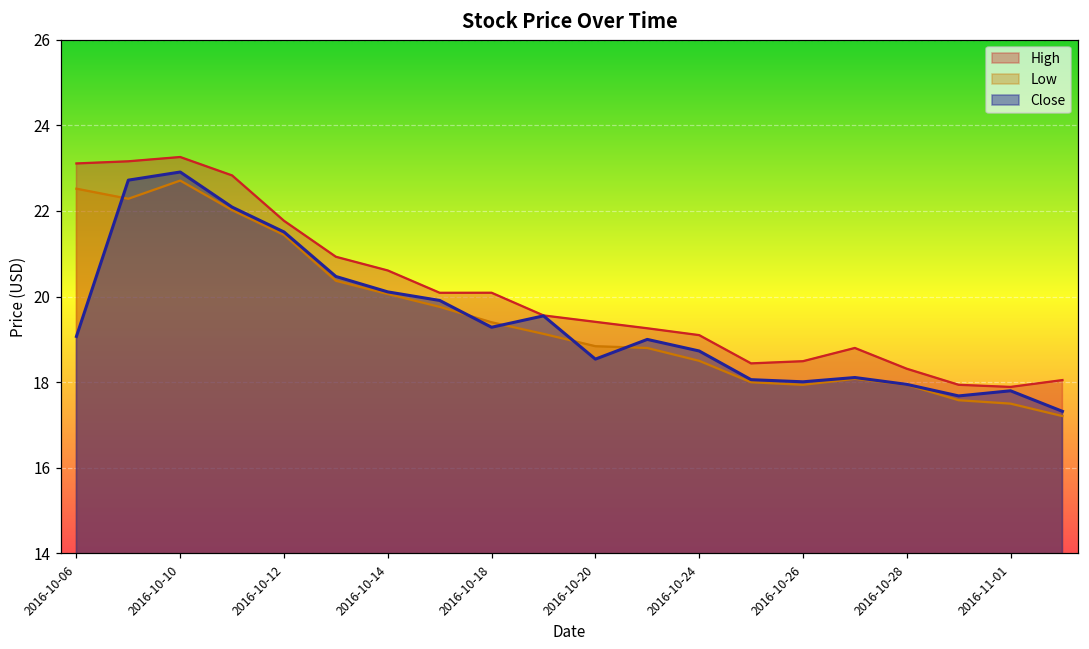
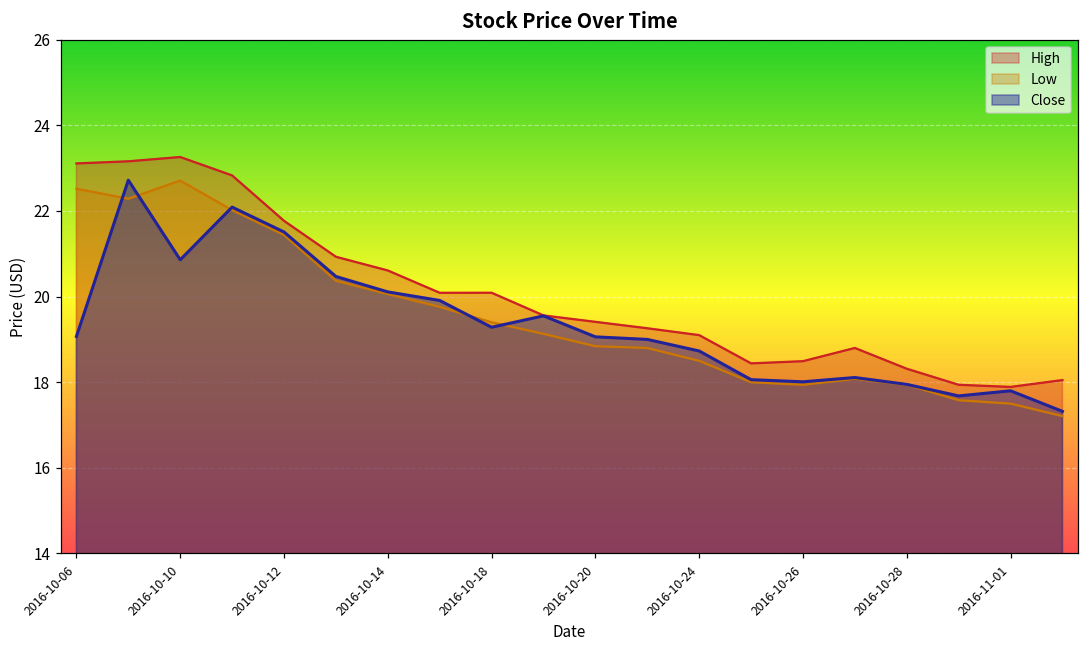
Close, 2016-10-10: 22.9 -> 20.9
Close, 2016-10-20: 18.5 -> 19.1
